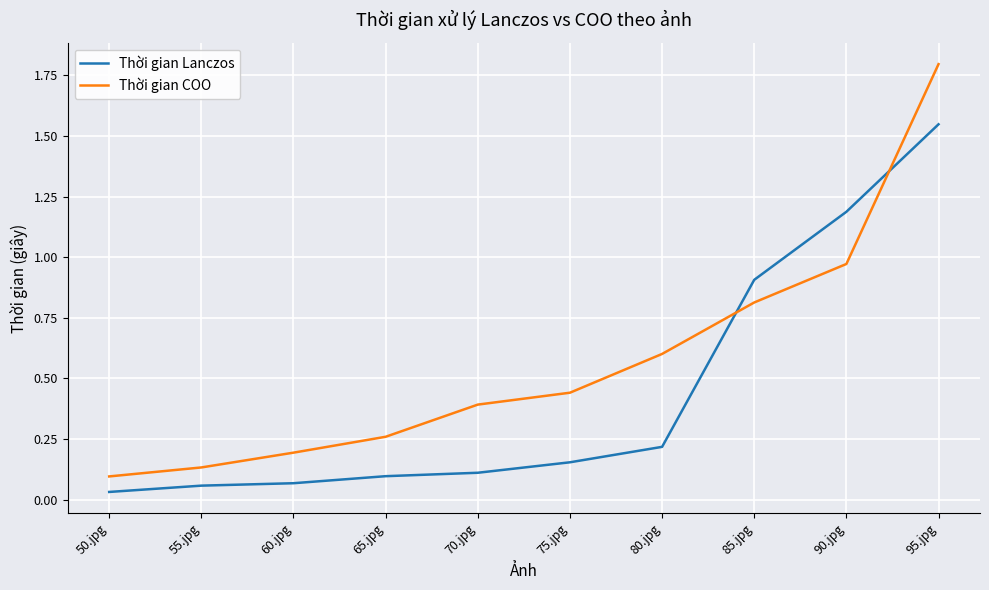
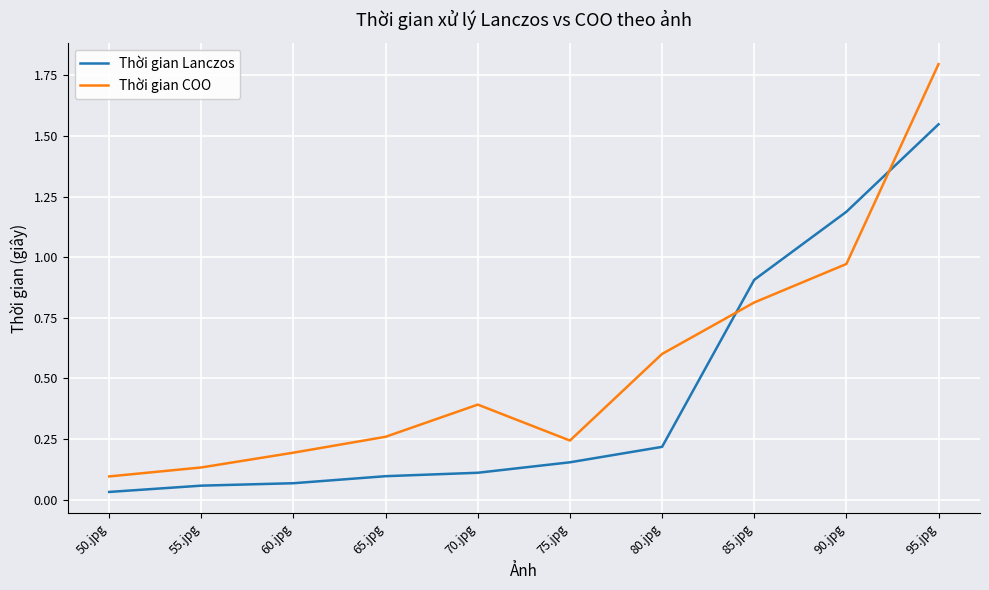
Thời gian COO, 75.jpg: 0.44 -> 0.24
